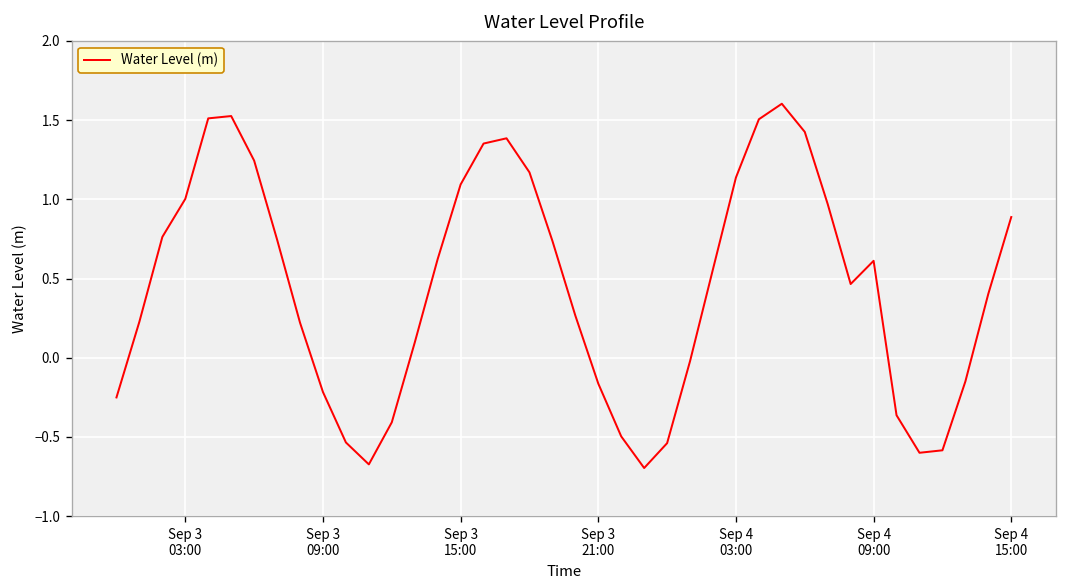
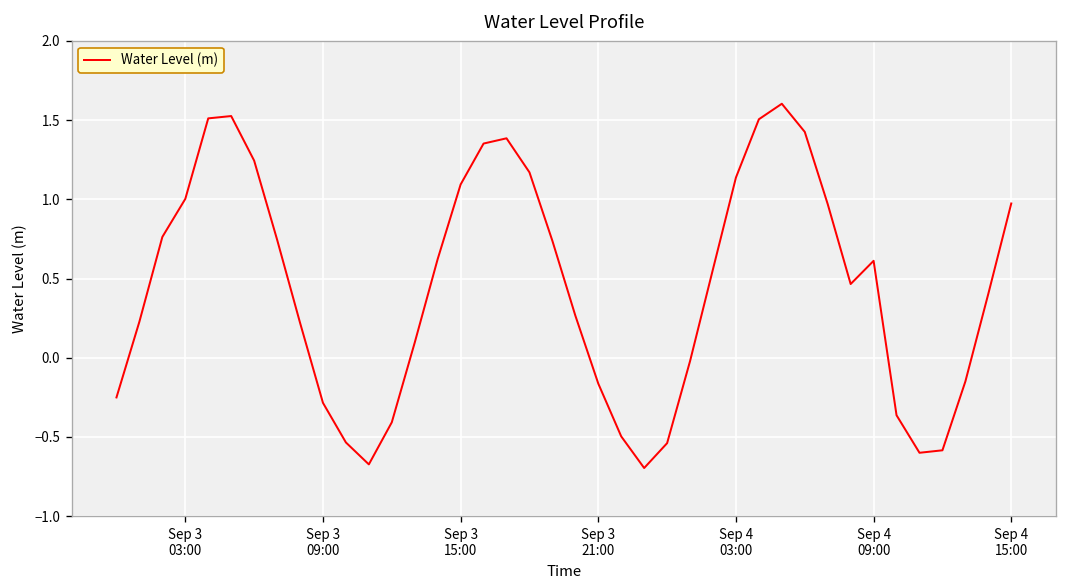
Sep 3 09:00: -0.22 -> -0.28
Sep 4 15:00: 0.89 -> 0.97
